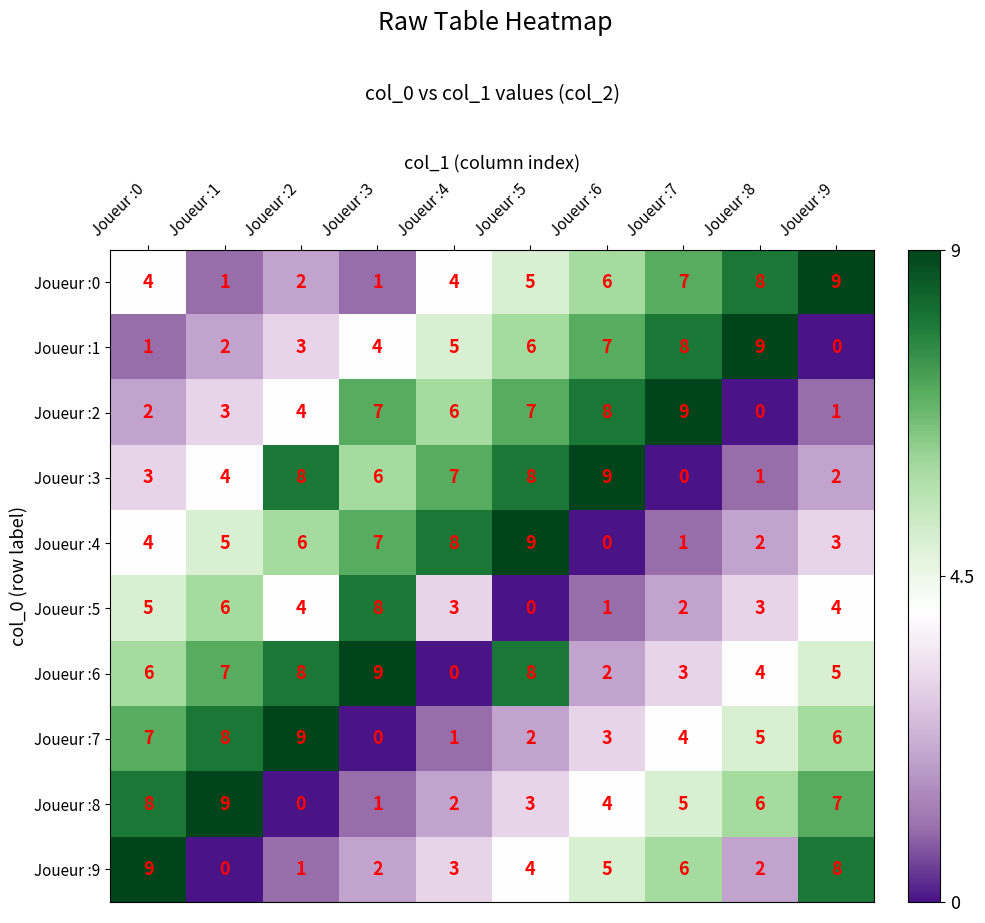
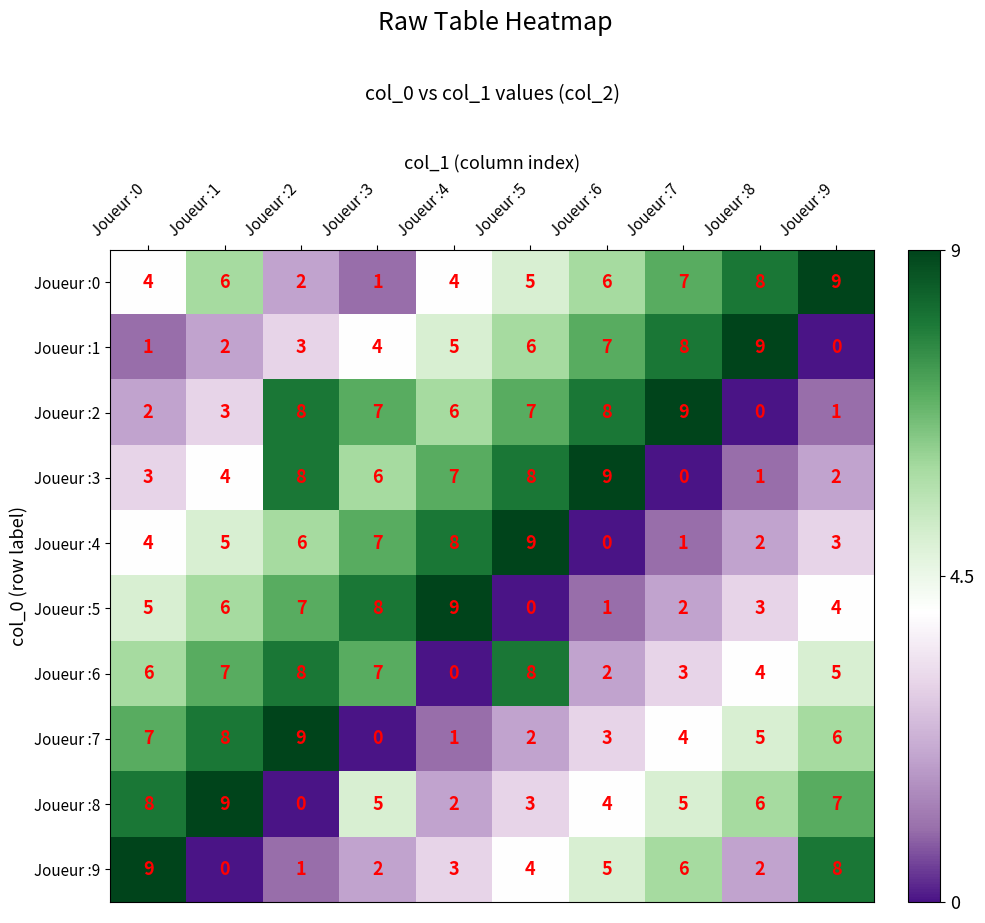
Joueur :0, Joueur :1: 1 -> 6
Joueur :2, Joueur :2: 4 -> 8
Joueur :5, Joueur :2: 4 -> 7
Joueur :5, Joueur :4: 3 -> 9
Joueur :6, Joueur :3: 9 -> 7
Joueur :8, Joueur :3: 1 -> 5
